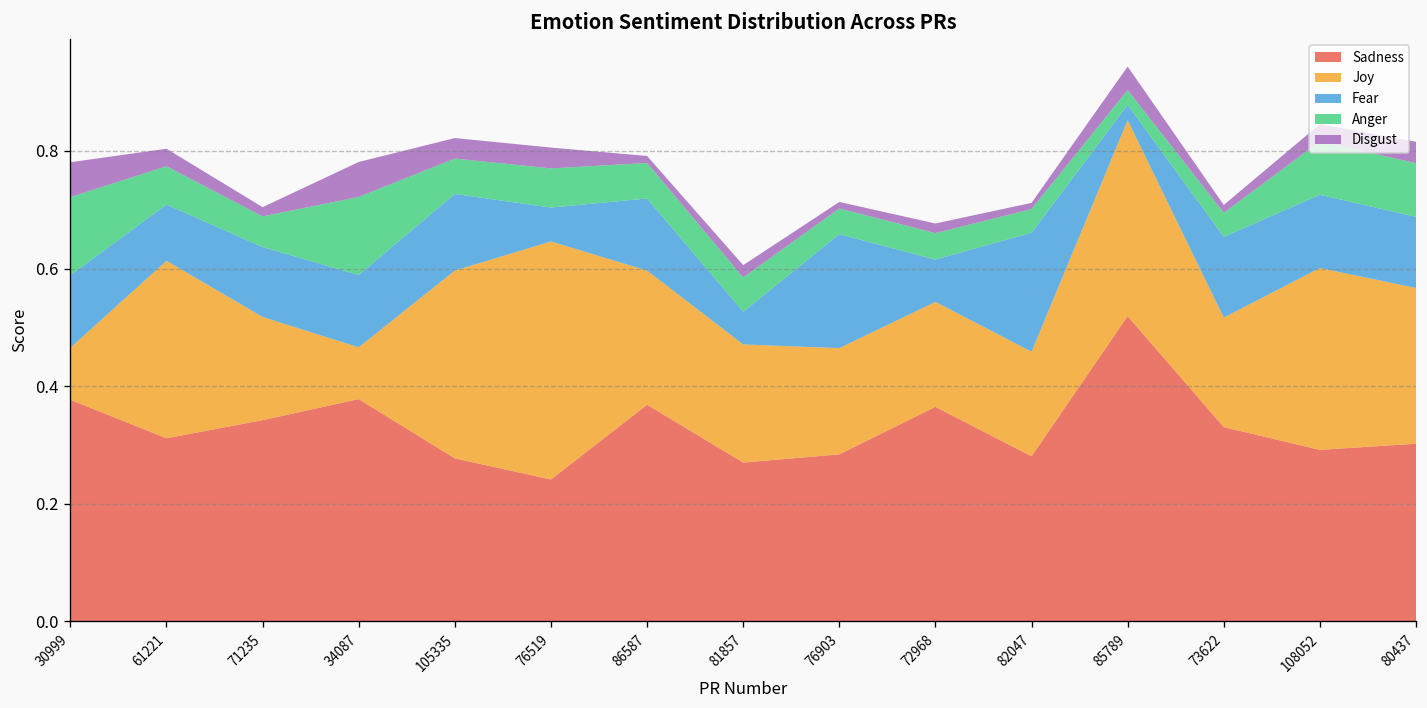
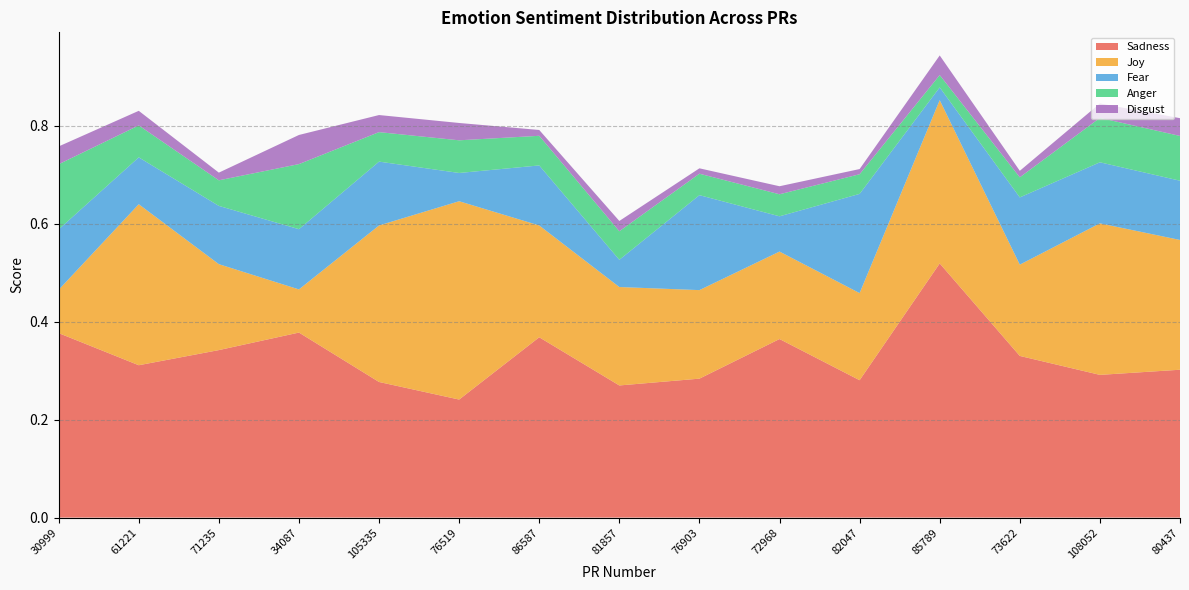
Disgust, 30999: 0.06 -> 0.04
Joy, 61221: 0.30 -> 0.33
